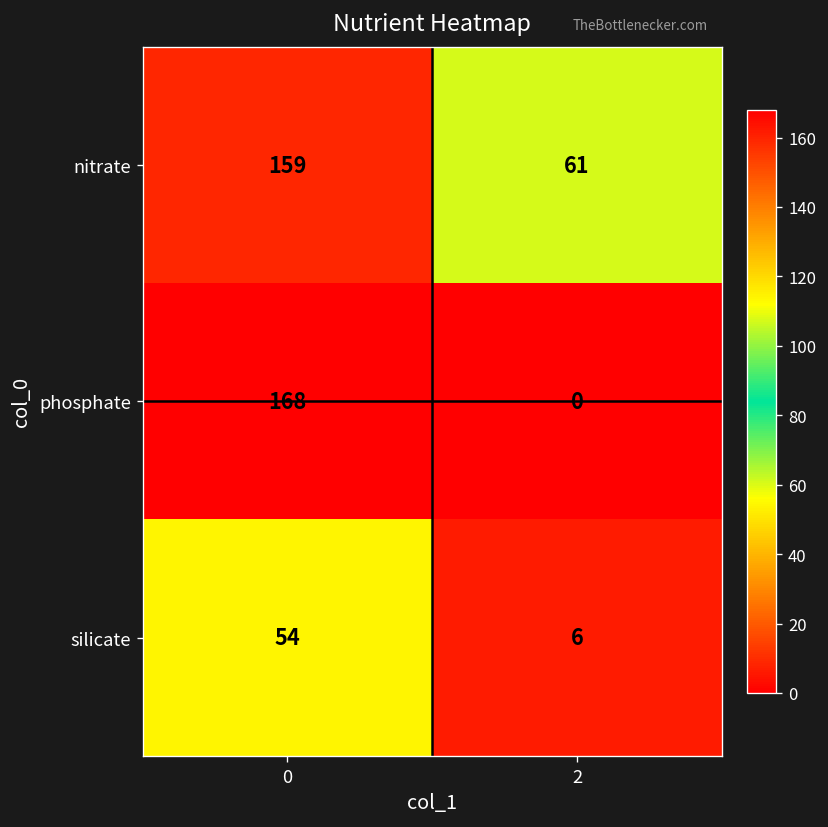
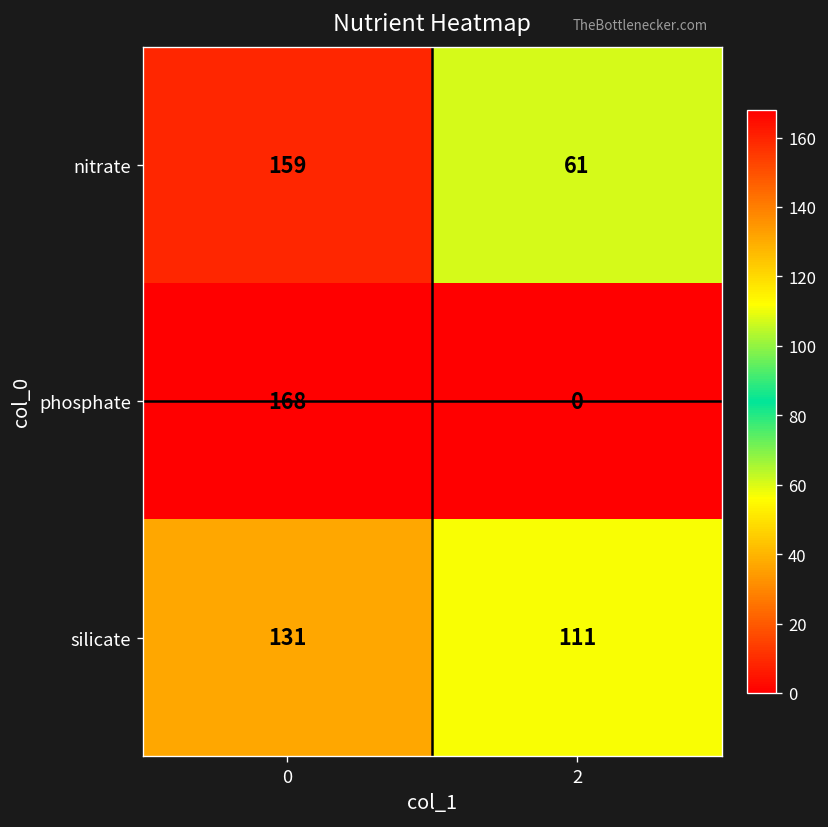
silicate, 0: 54 -> 131
silicate, 2: 6 -> 111
